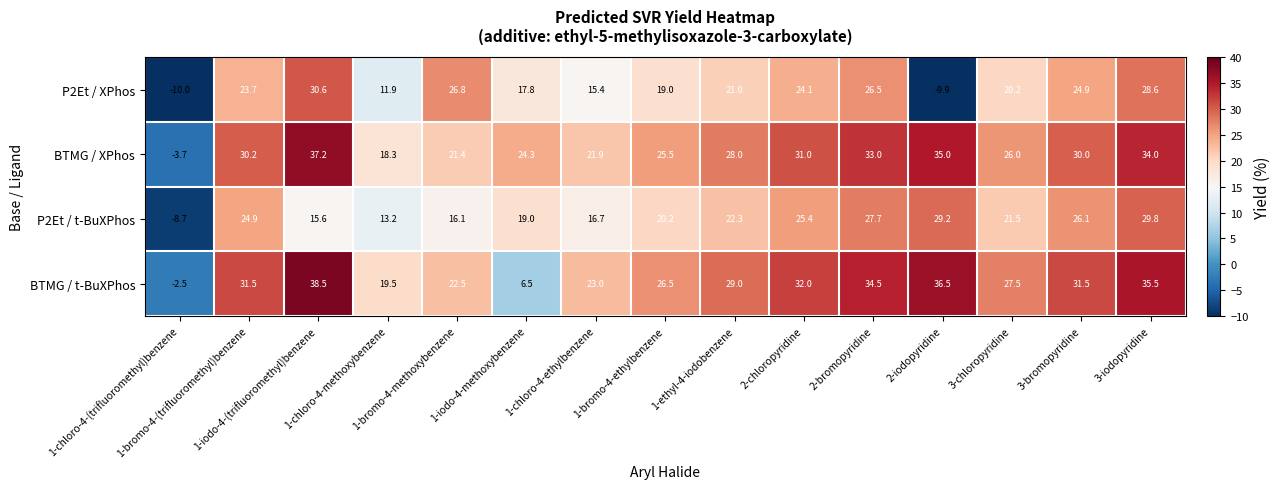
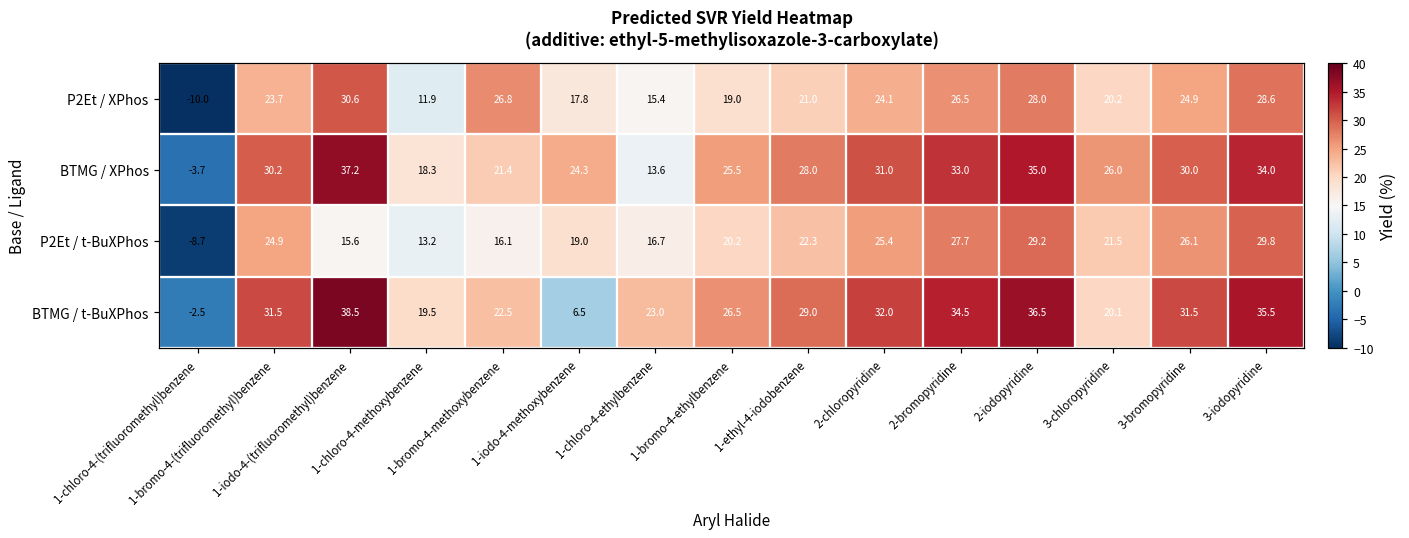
P2Et / XPhos, 2-iodopyridine: -9.9 -> 28.0
BTMG / XPhos, 1-chloro-4-ethylbenzene: 21.9 -> 13.6
BTMG / t-BuXPhos, 3-chloropyridine: 27.5 -> 20.1
